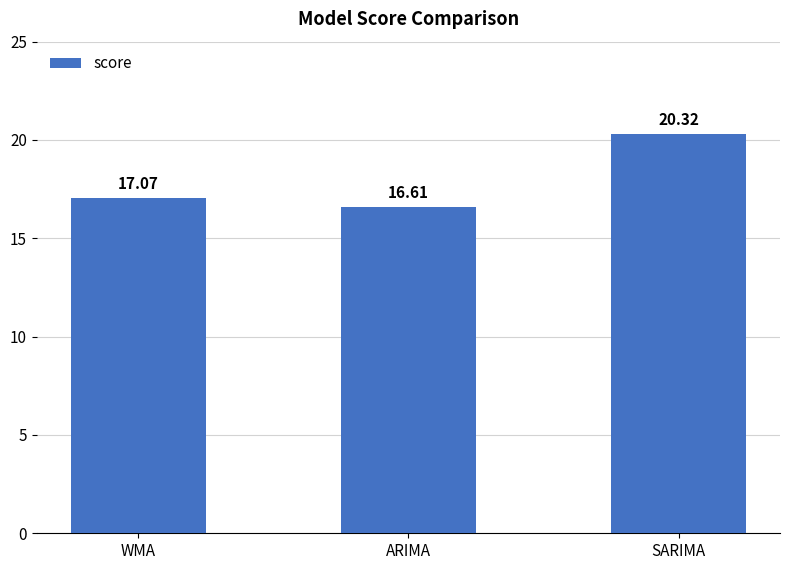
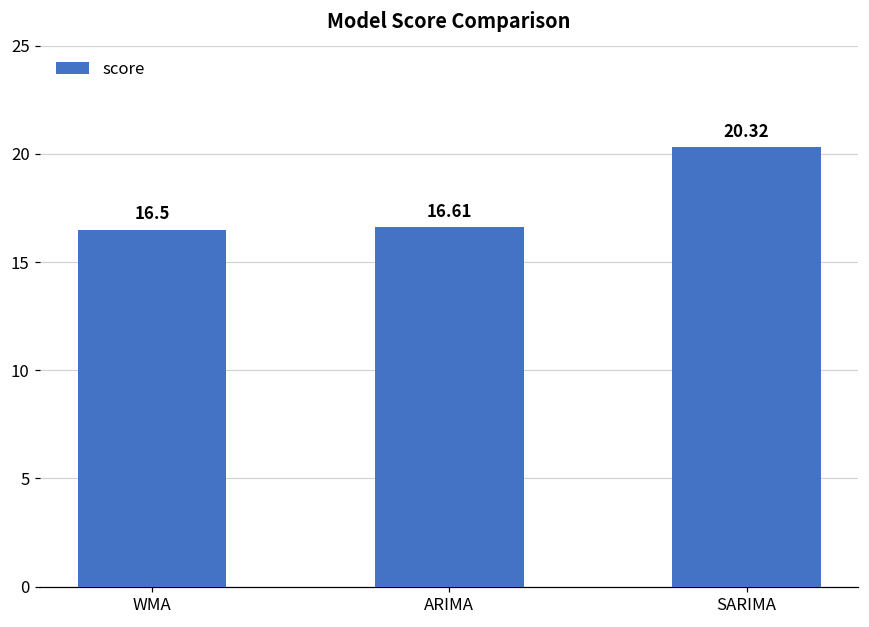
WMA: 17.07 -> 16.5
